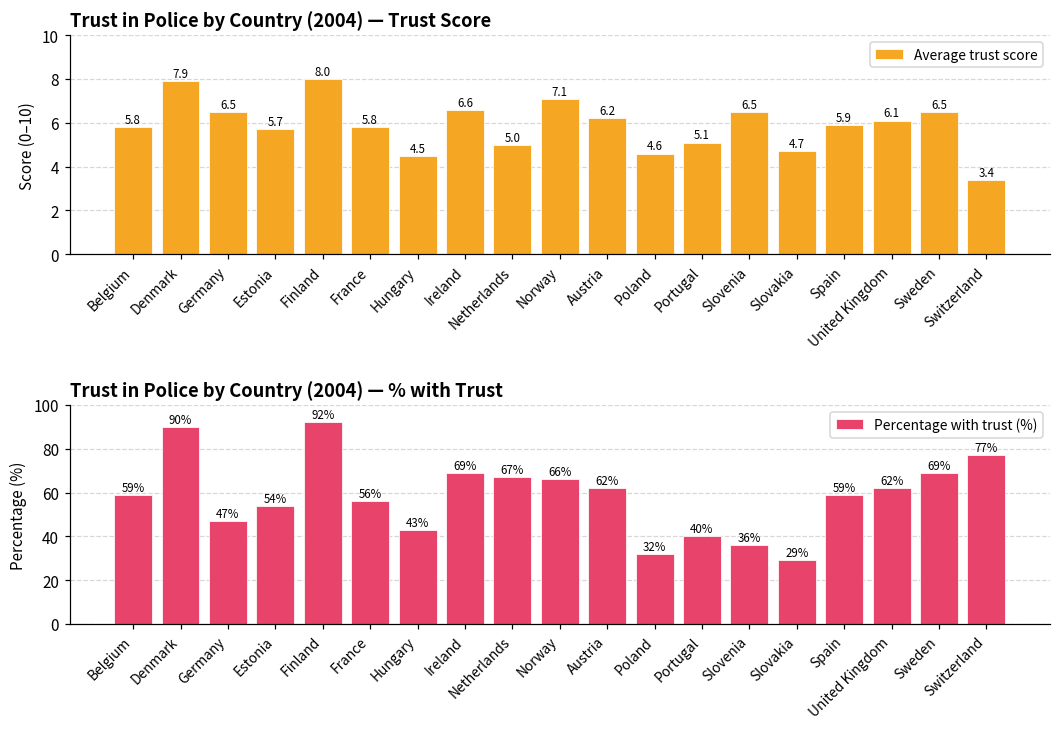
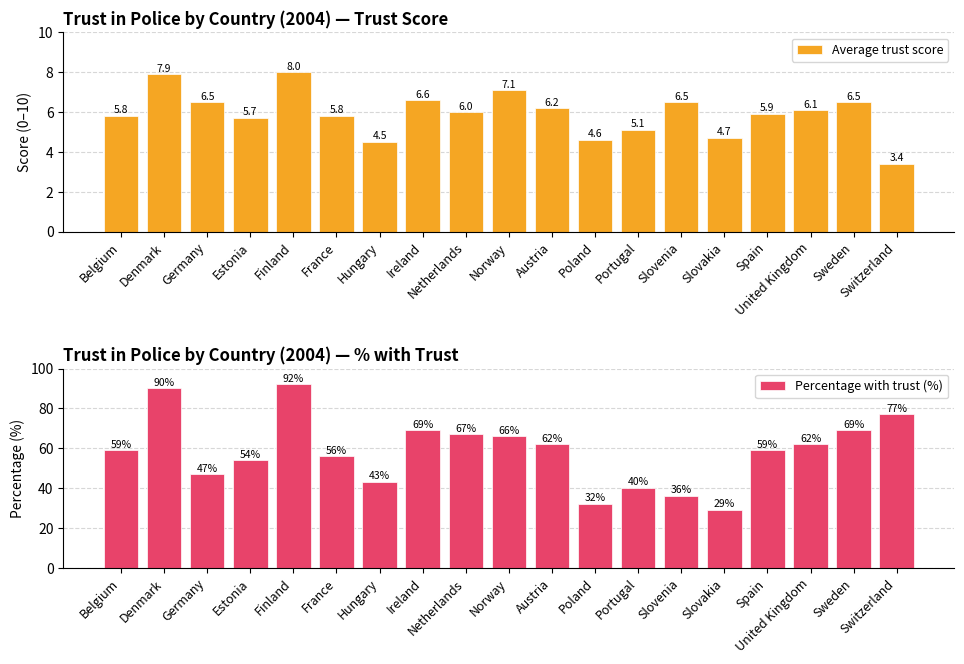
Trust in Police by Country (2004) — Trust Score, Netherlands: 5.0 -> 6.0
